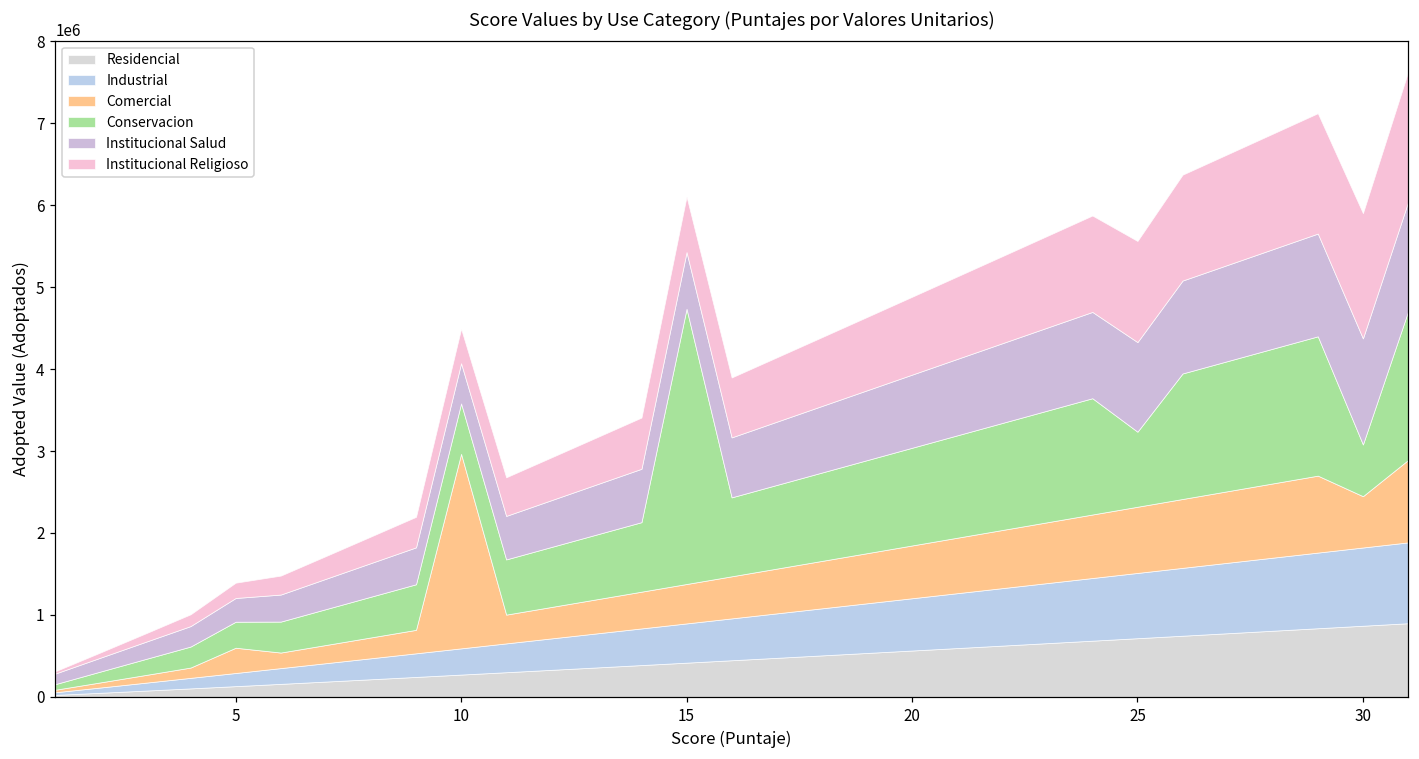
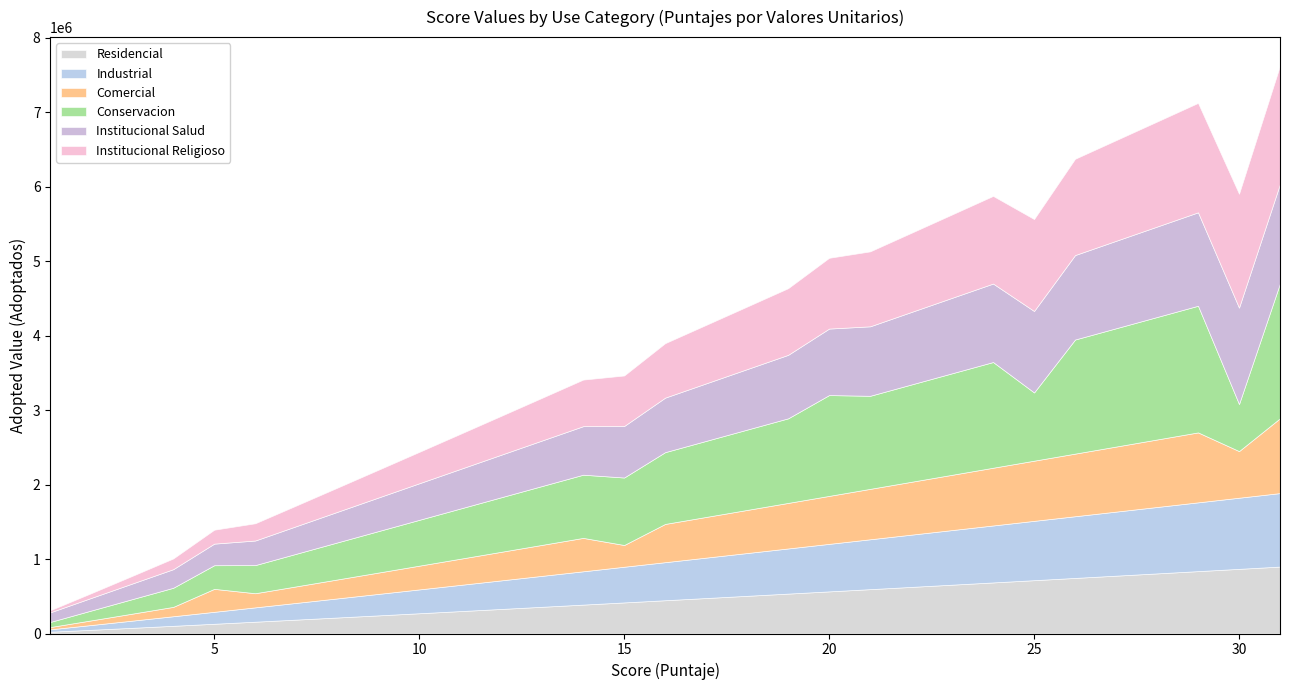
Comercial, 10: 2400000 -> 300000
Comercial, 15: 500000 -> 300000
Conservacion, 15: 3400000 -> 900000
Conservacion, 20: 1200000 -> 1400000
